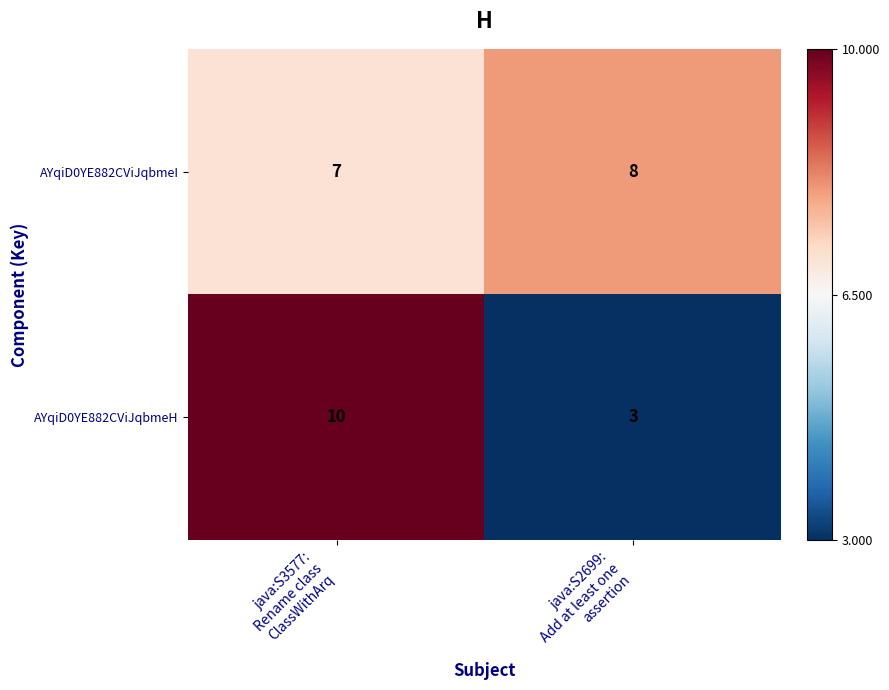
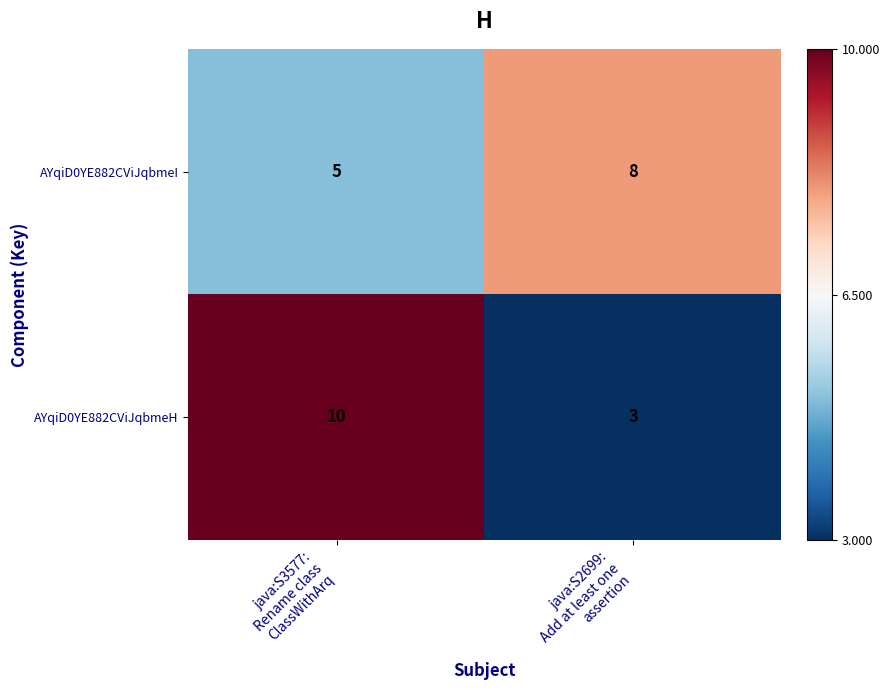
AYqiD0YE882CViJqbmeI, java:S3577: Rename class ClassWithArq: 7 -> 5
